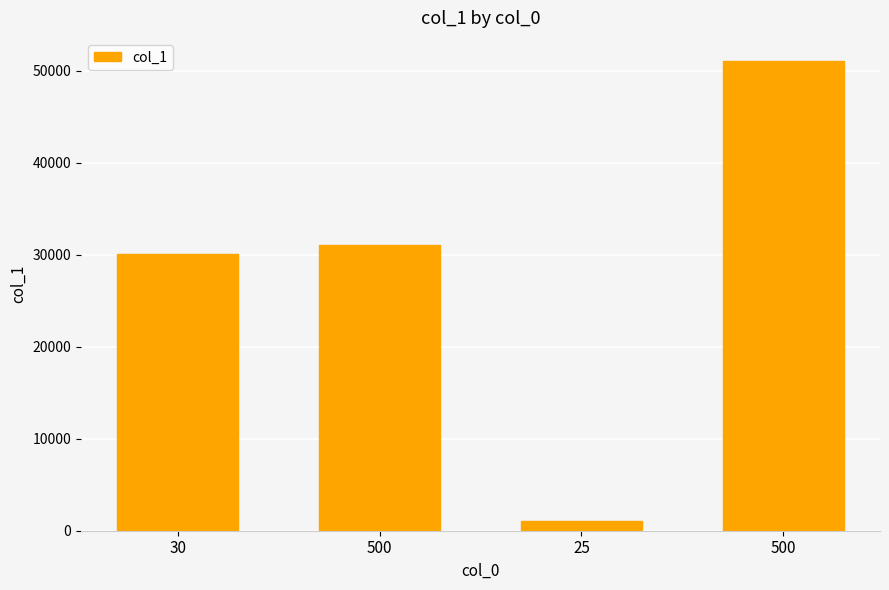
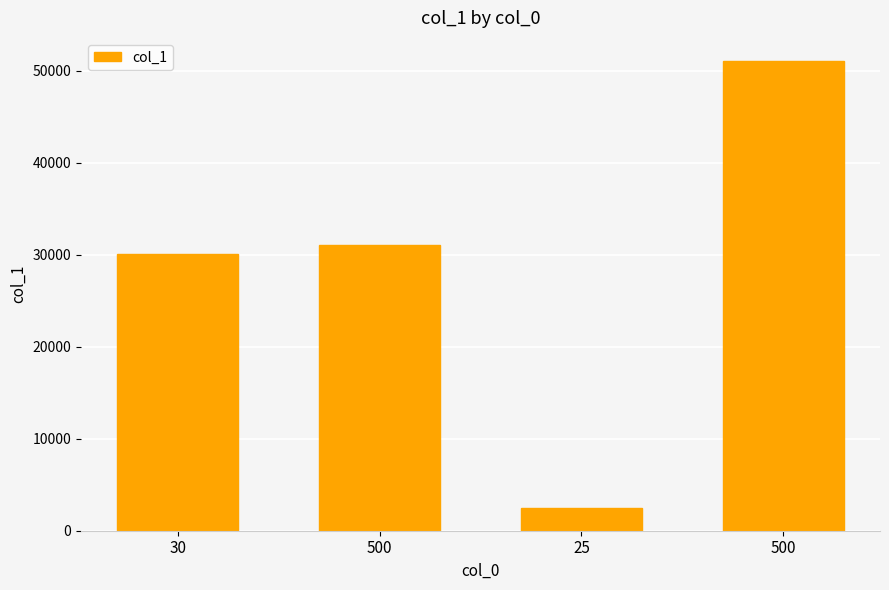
25: 1000 -> 3000
